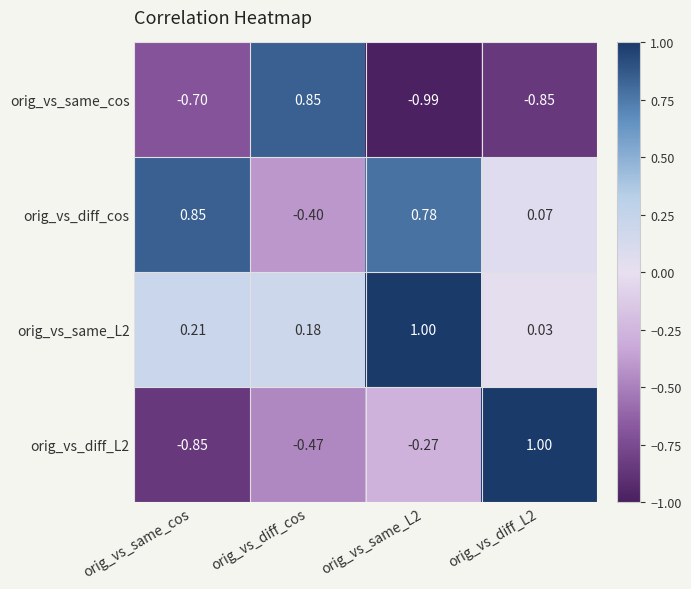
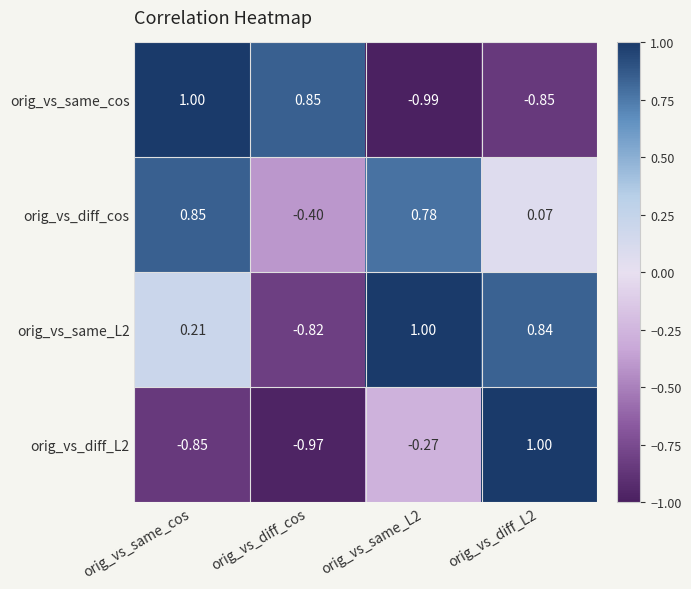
orig_vs_same_cos, orig_vs_same_cos: -0.70 -> 1.00
orig_vs_same_L2, orig_vs_diff_cos: 0.18 -> -0.82
orig_vs_same_L2, orig_vs_diff_L2: 0.03 -> 0.84
orig_vs_diff_L2, orig_vs_diff_cos: -0.47 -> -0.97
